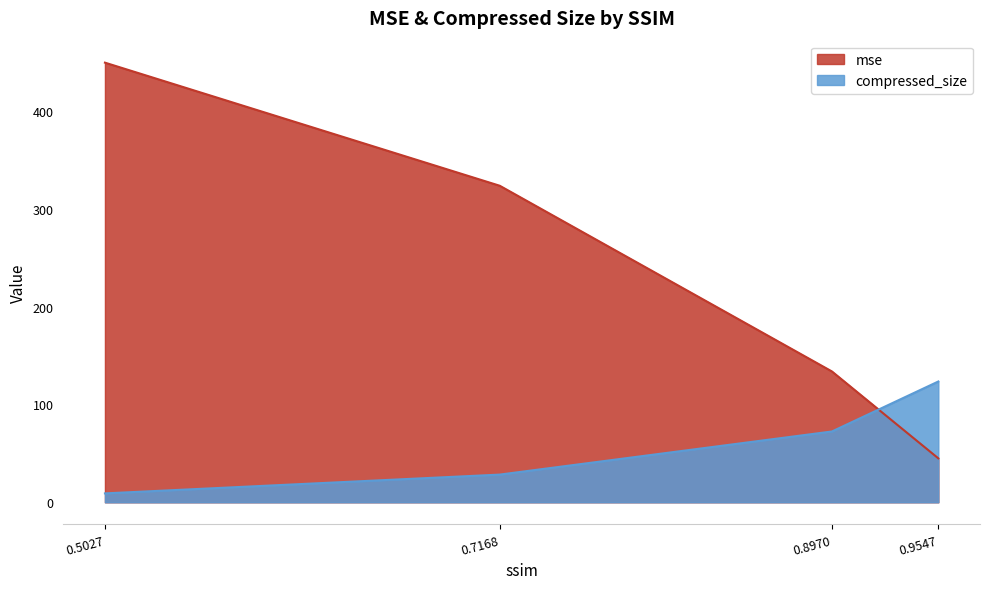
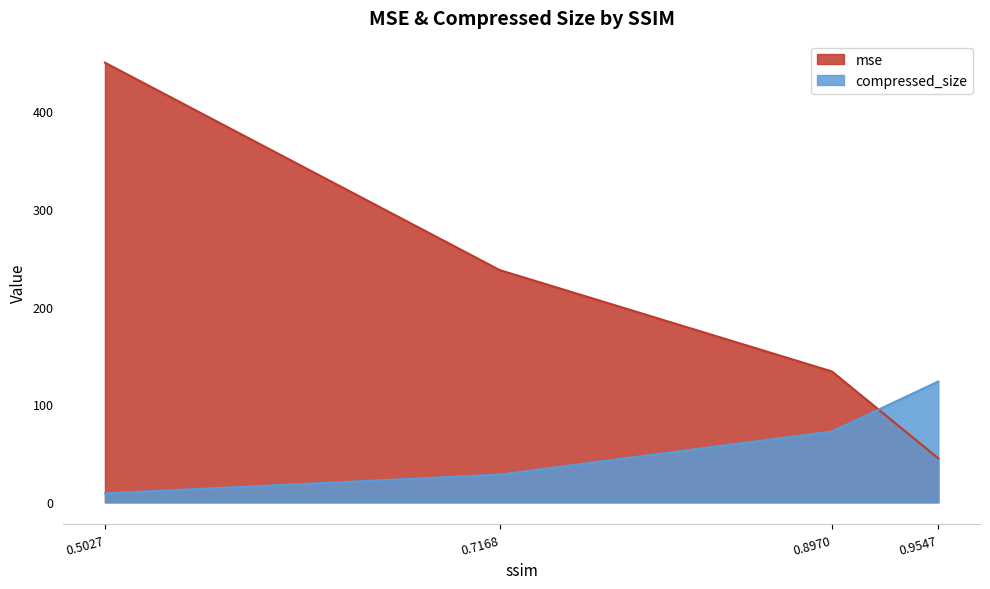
mse, 0.7168: 320 -> 240
